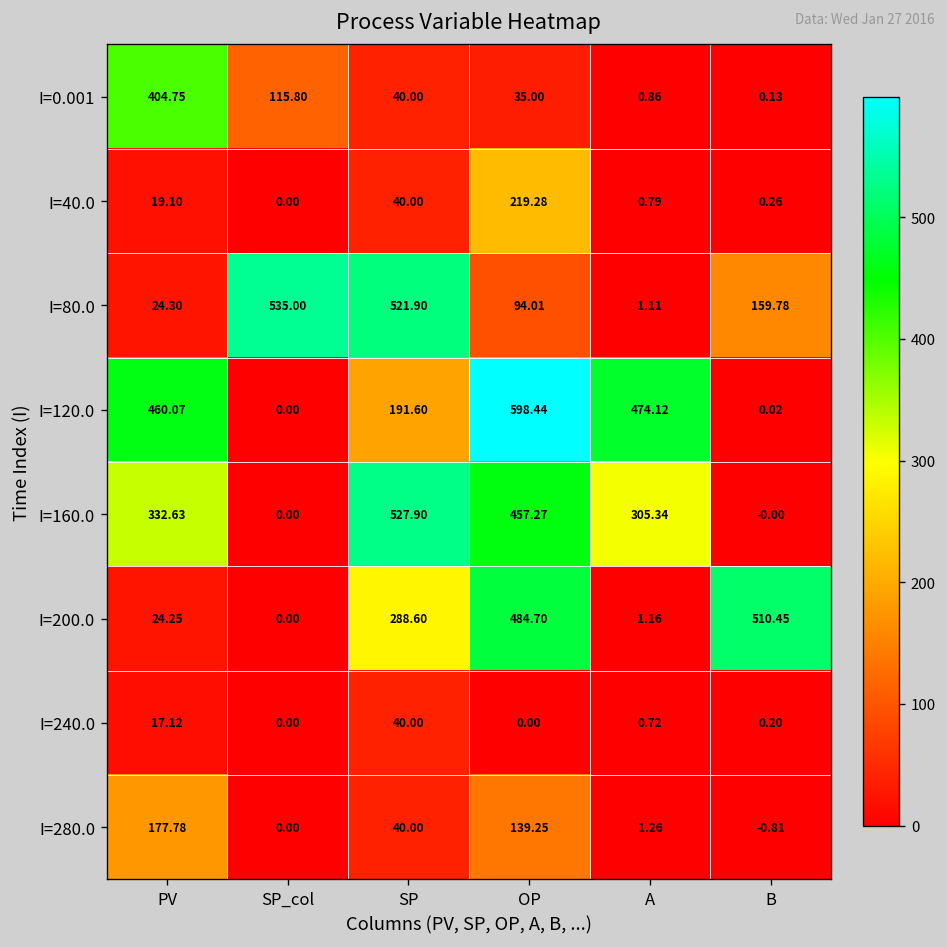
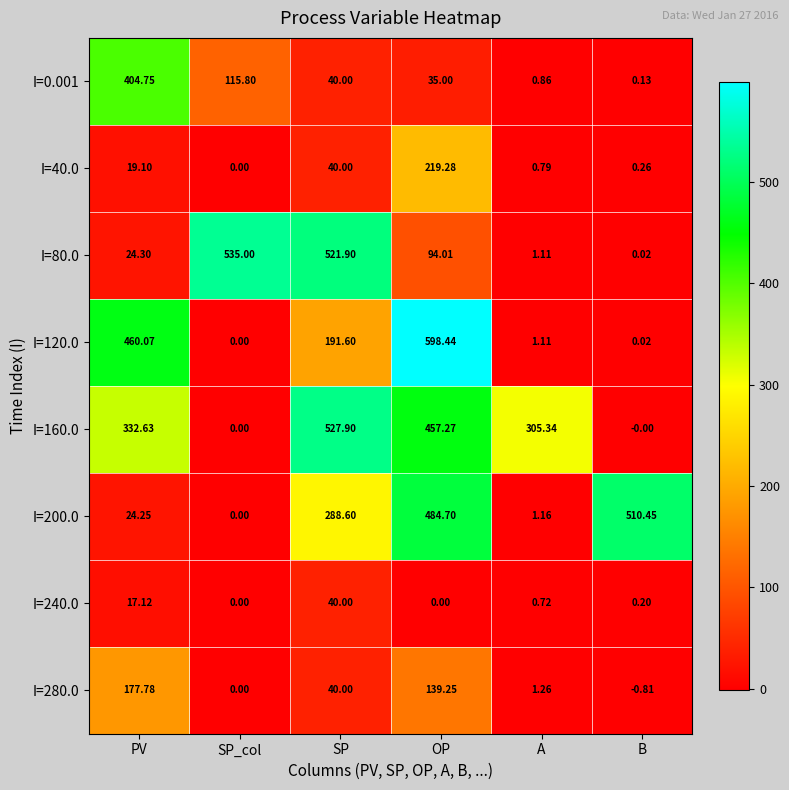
I=80.0, B: 159.78 -> 0.02
I=120.0, A: 474.12 -> 1.11
